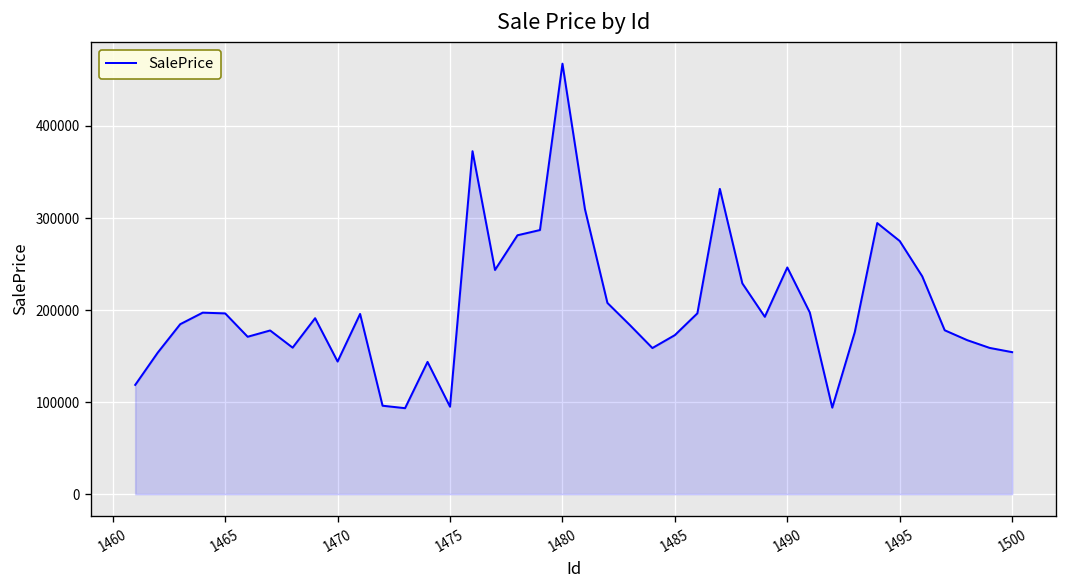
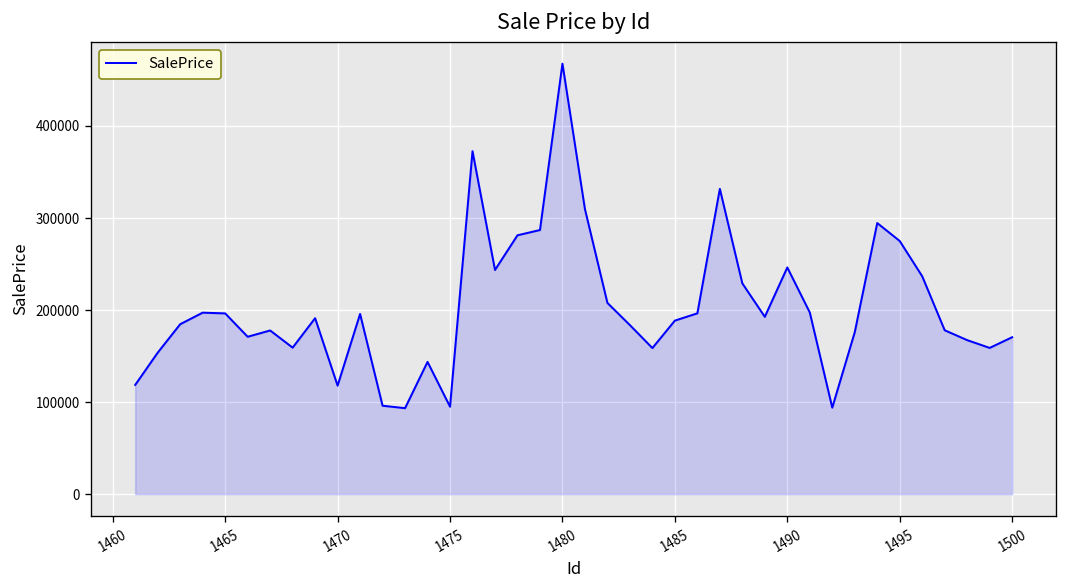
1470: 140000 -> 120000
1485: 170000 -> 190000
1500: 150000 -> 170000
